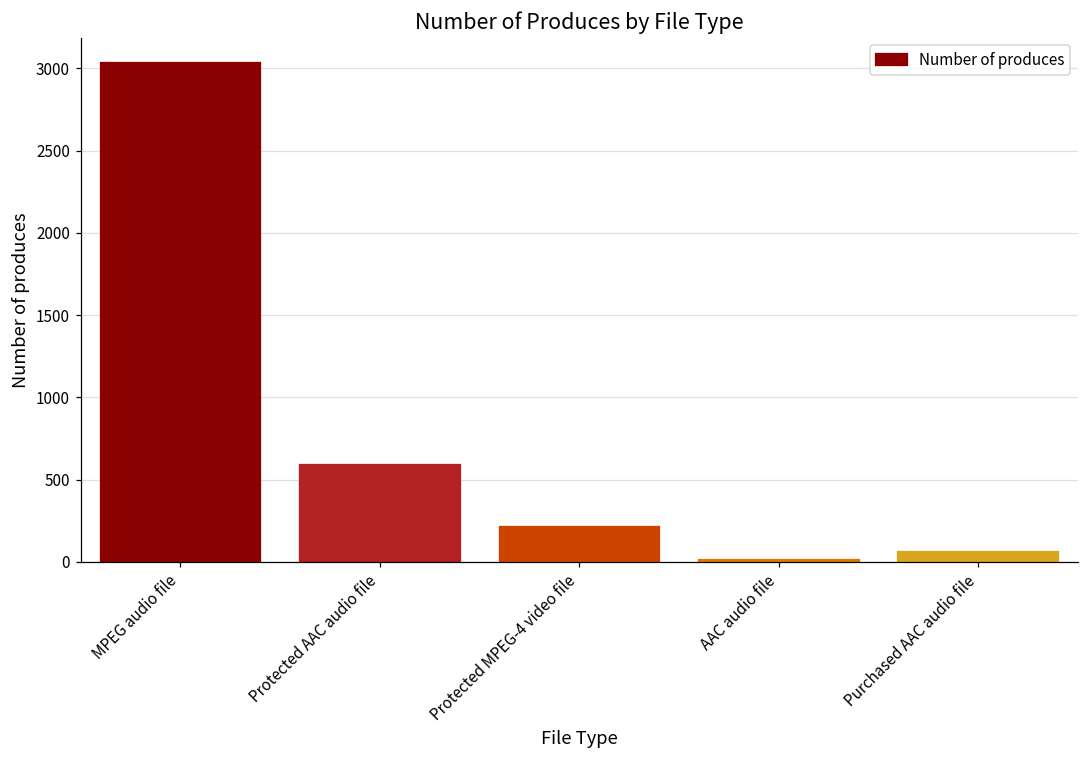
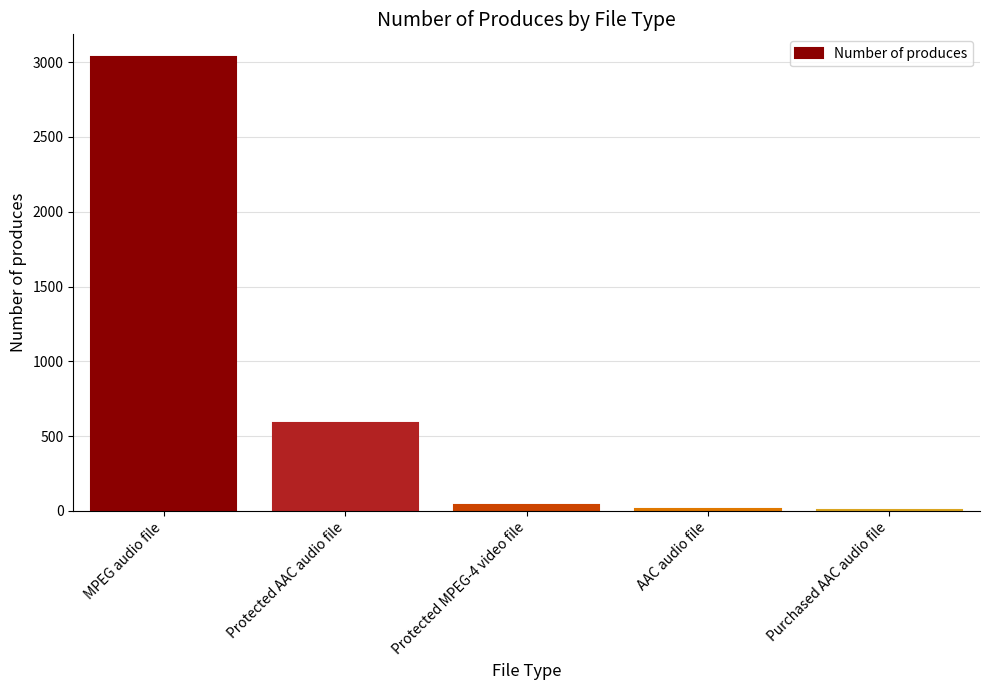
Protected MPEG-4 video file: 210 -> 40
Purchased AAC audio file: 60 -> 10
